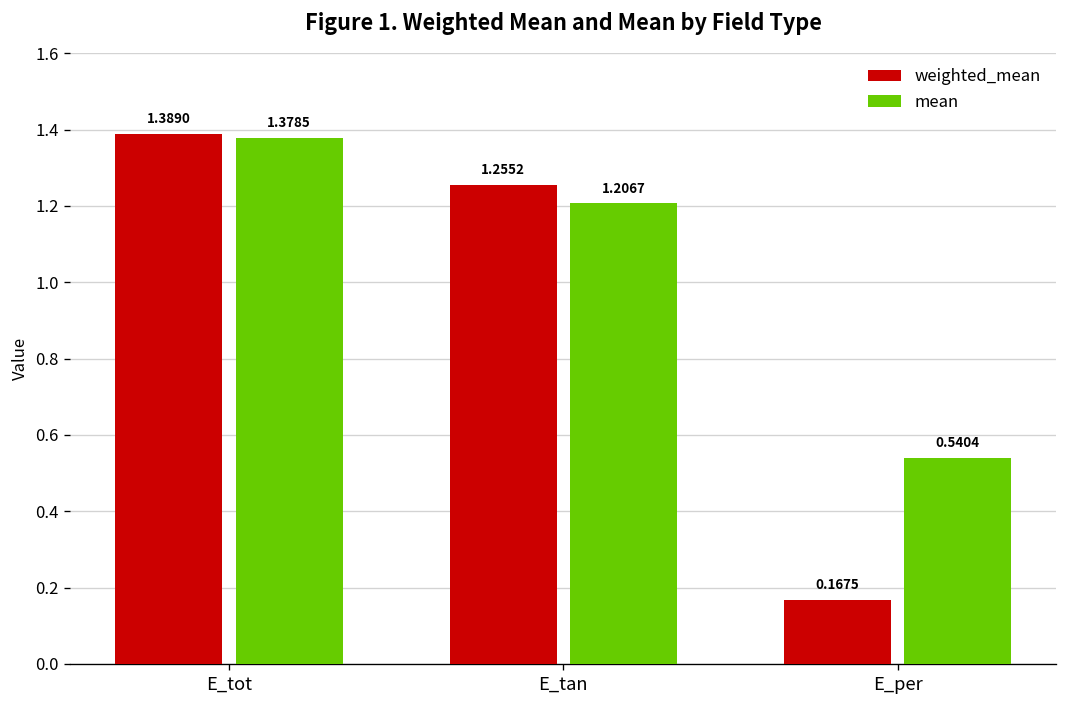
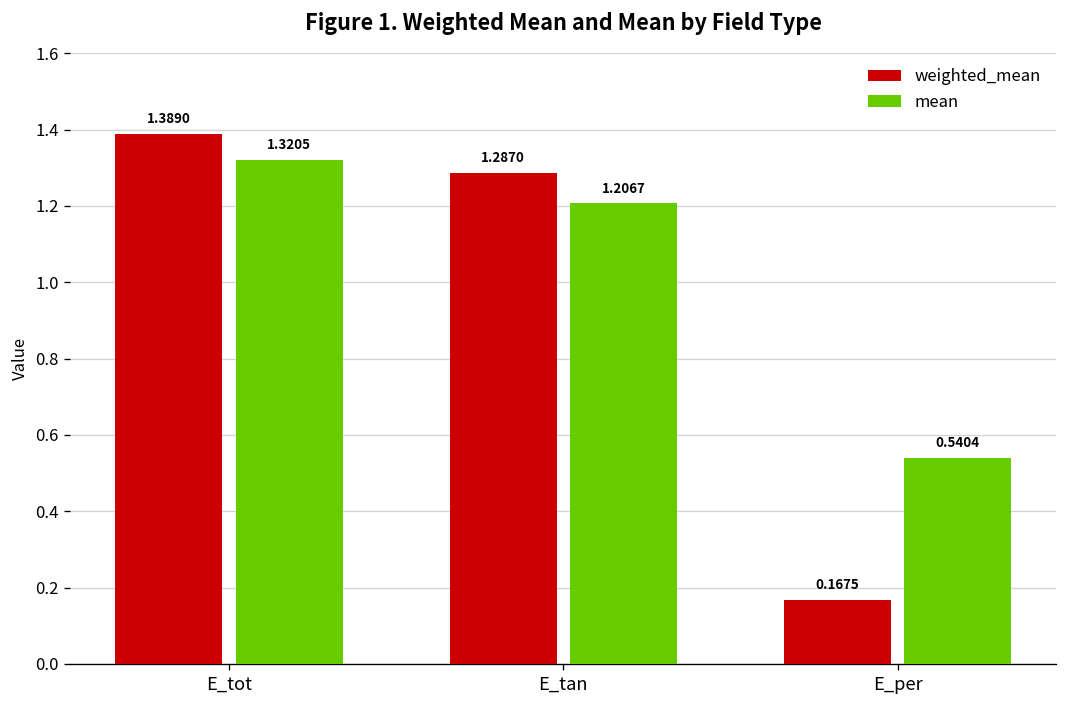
mean, E_tot: 1.3785 -> 1.3205
weighted_mean, E_tan: 1.2552 -> 1.2870
